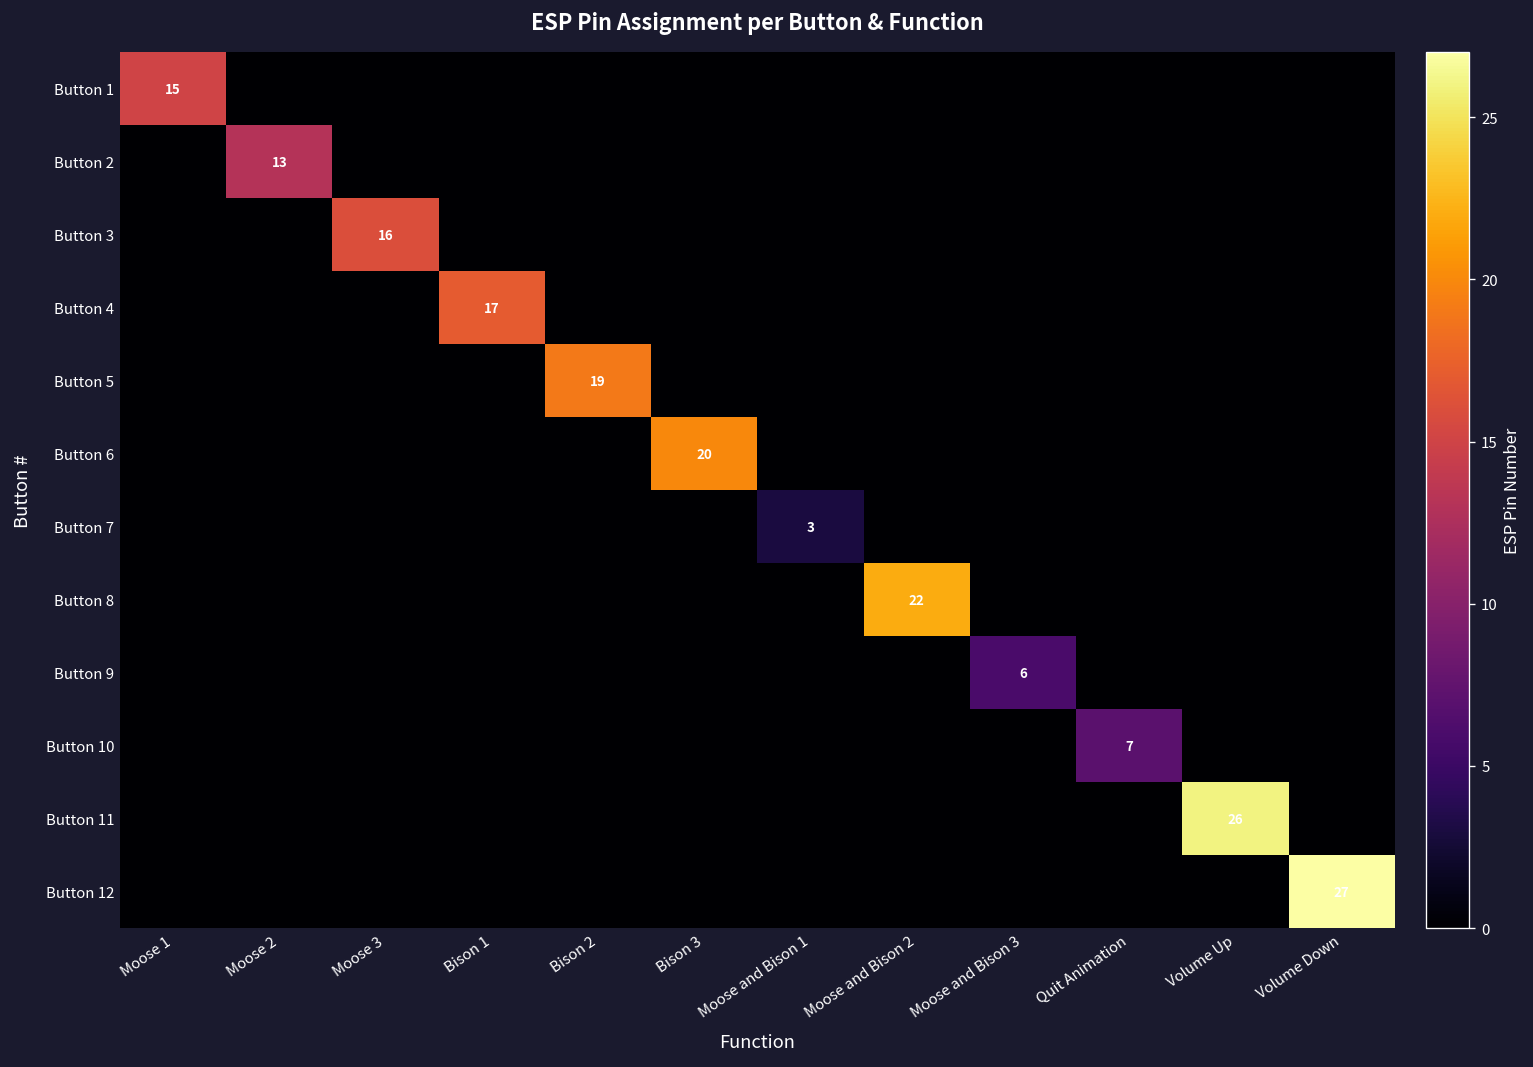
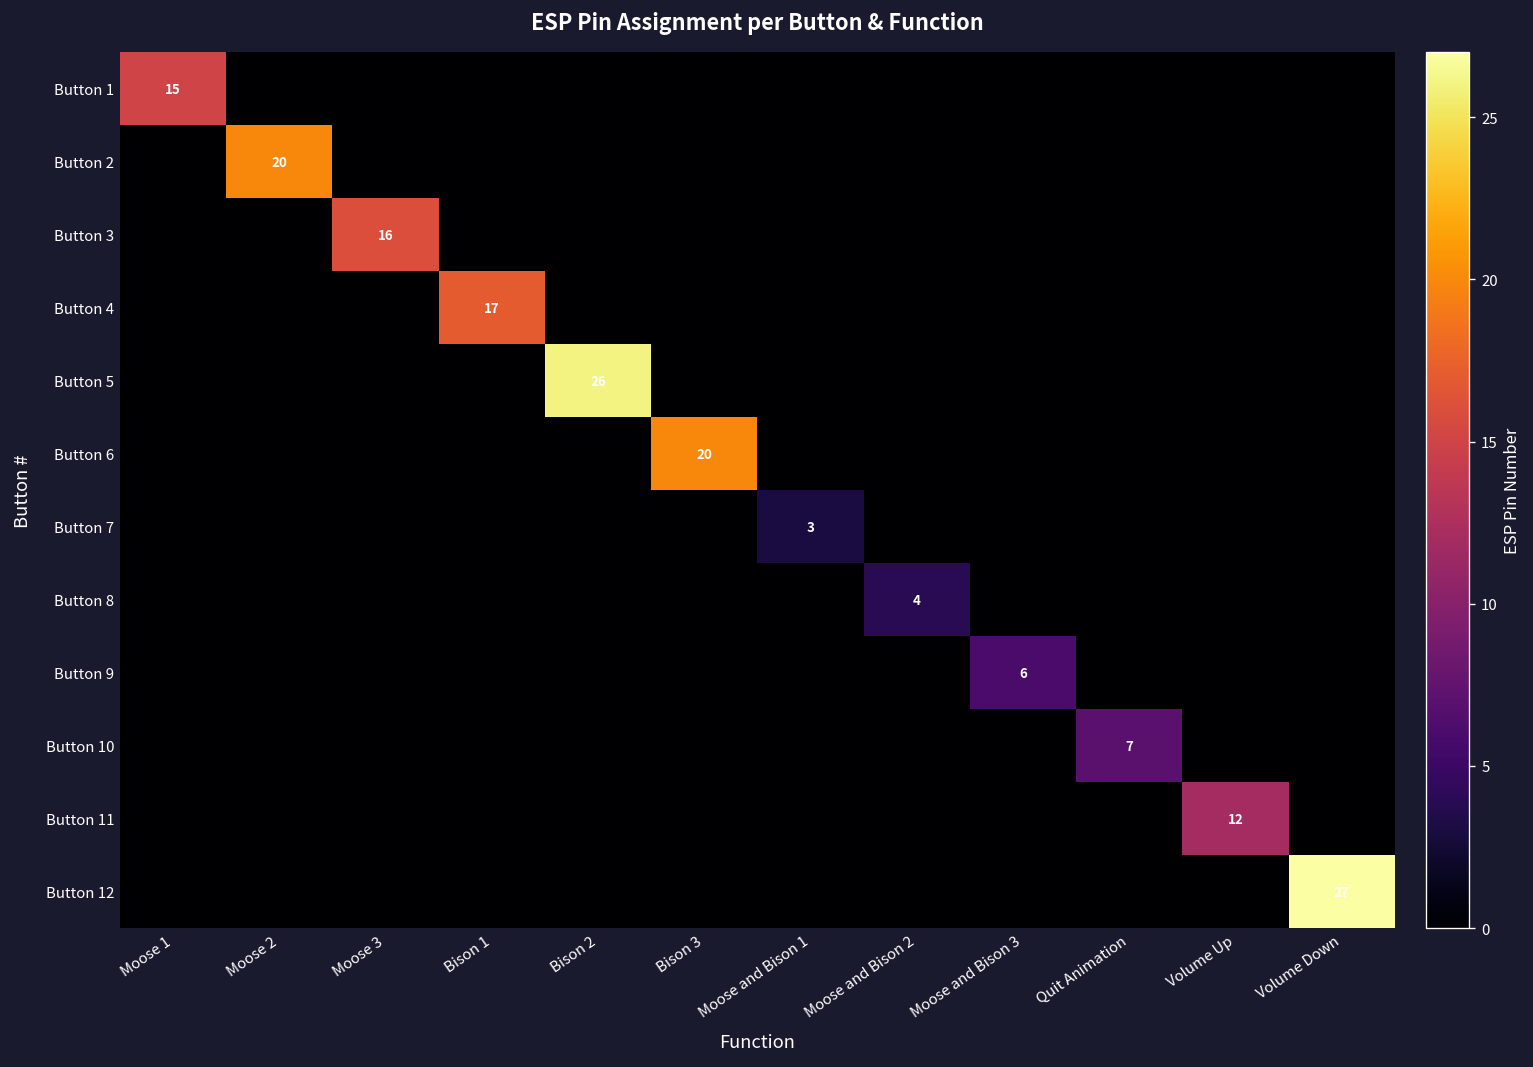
Button 2, Moose 2: 13 -> 20
Button 5, Bison 2: 19 -> 26
Button 8, Moose and Bison 2: 22 -> 4
Button 11, Volume Up: 26 -> 12
